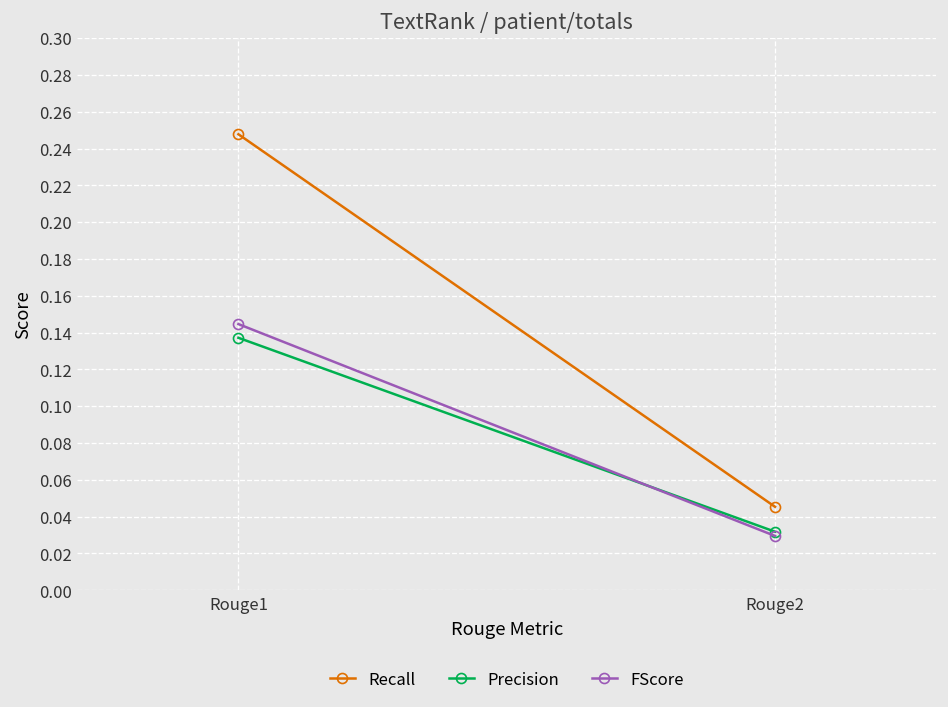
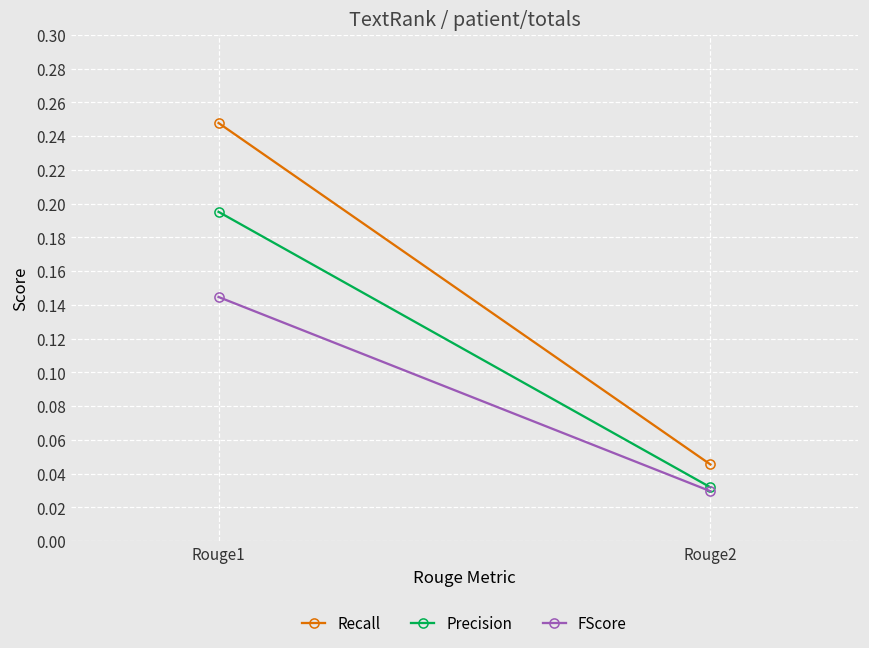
Precision, Rouge1: 0.137 -> 0.195
